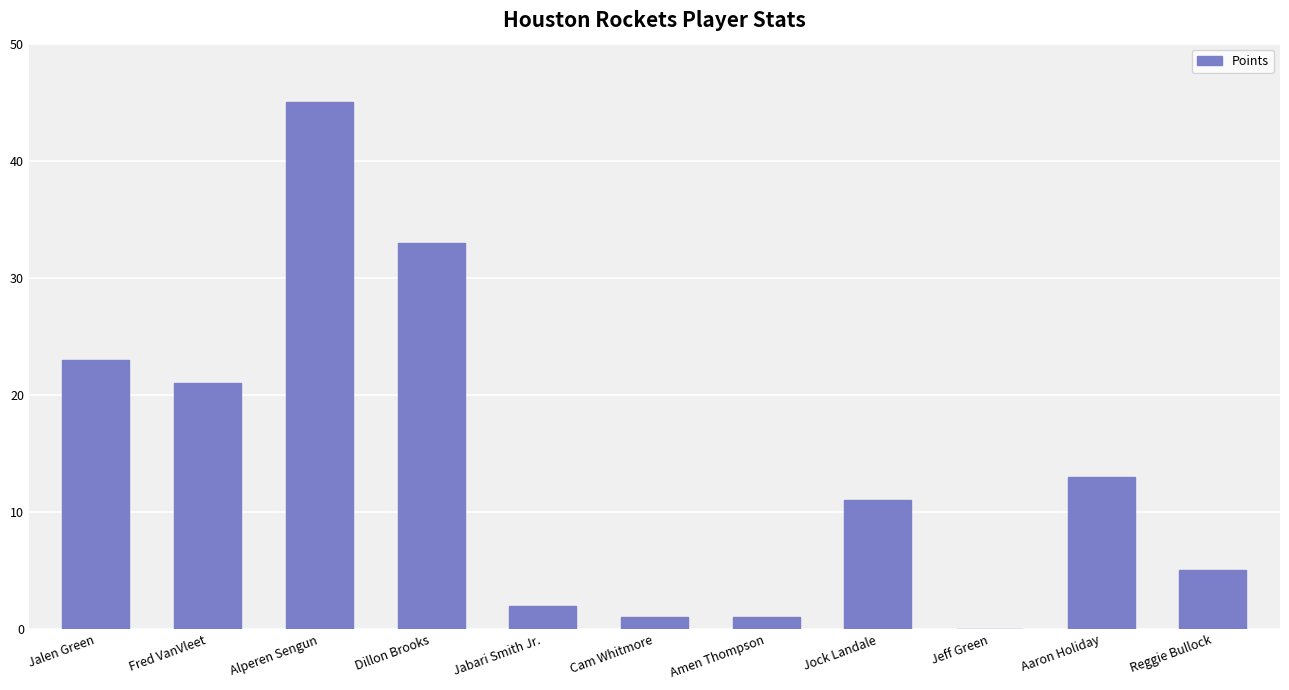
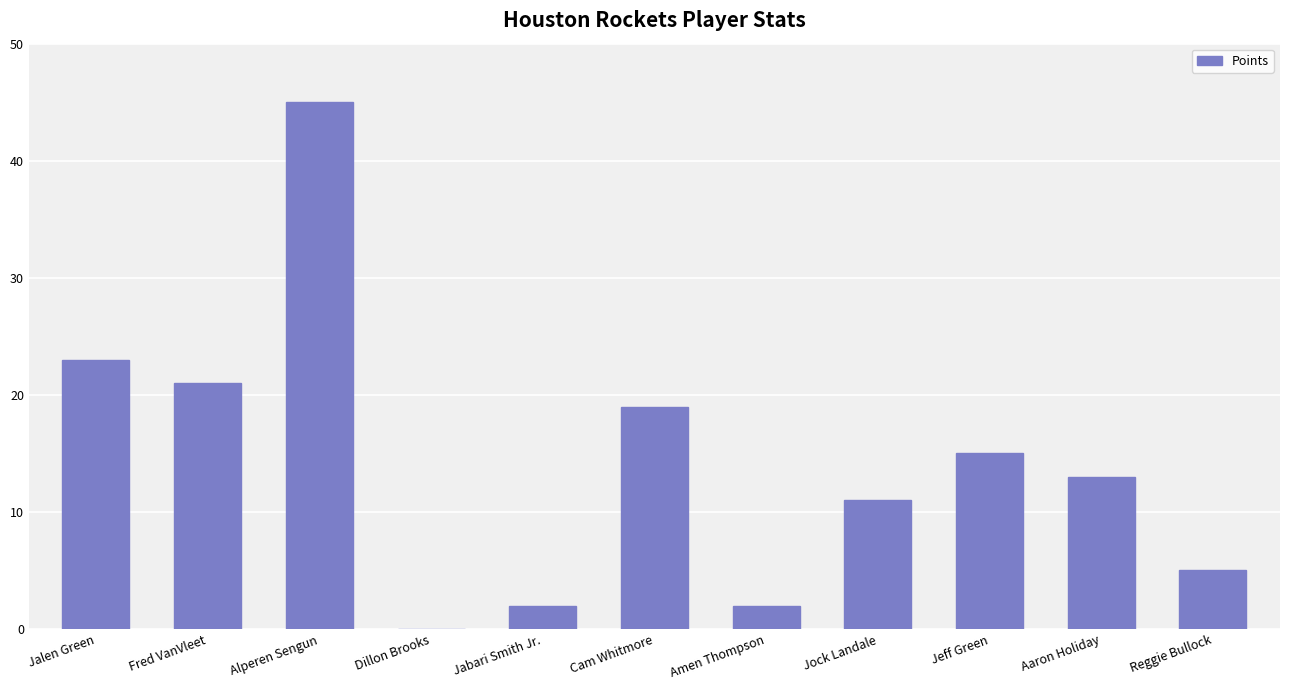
Dillon Brooks: 33 -> 0
Cam Whitmore: 1 -> 19
Amen Thompson: 1 -> 2
Jeff Green: 0 -> 15
